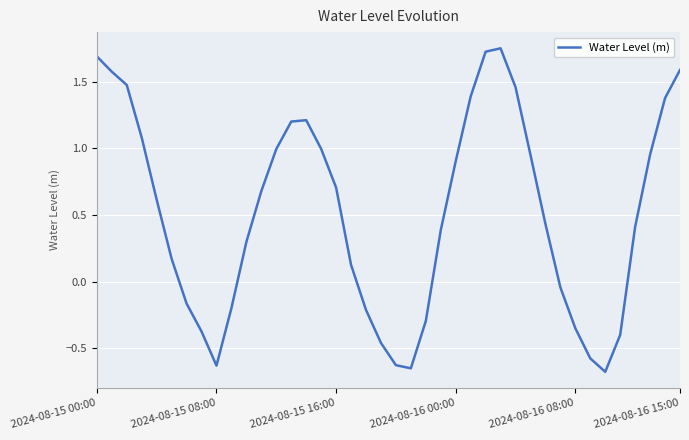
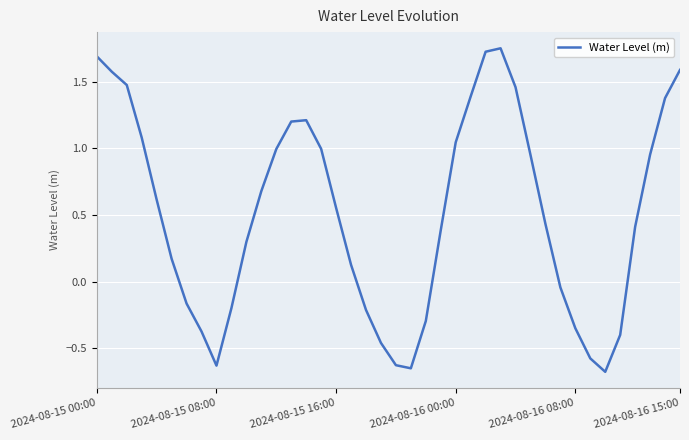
2024-08-15 16:00: 0.71 -> 0.55
2024-08-16 00:00: 0.90 -> 1.05
